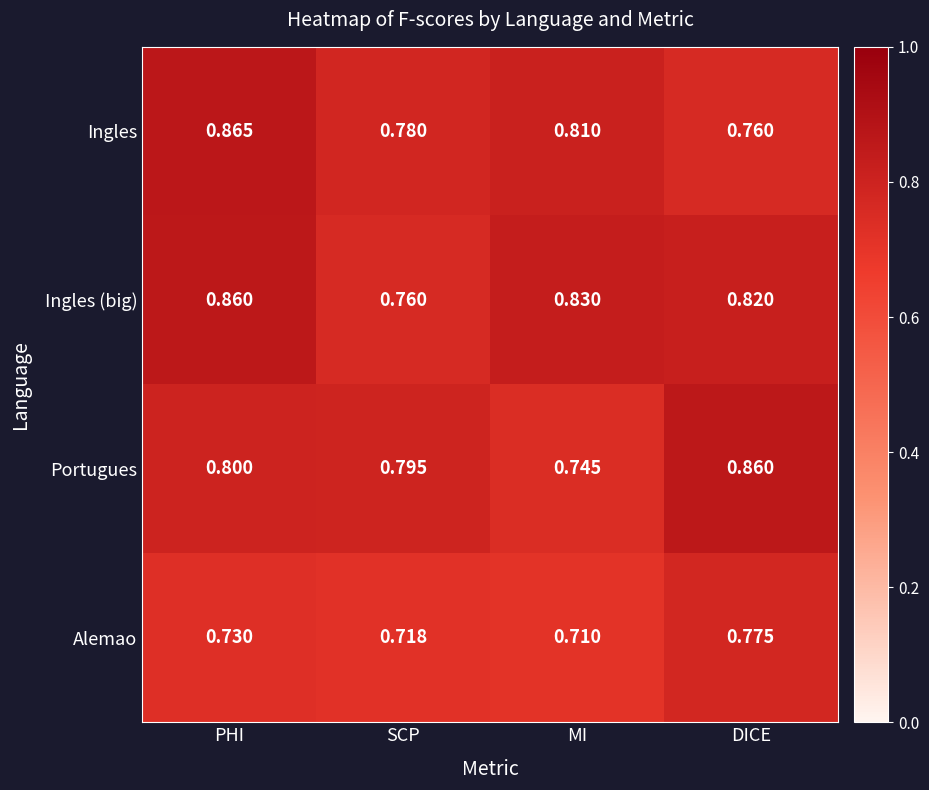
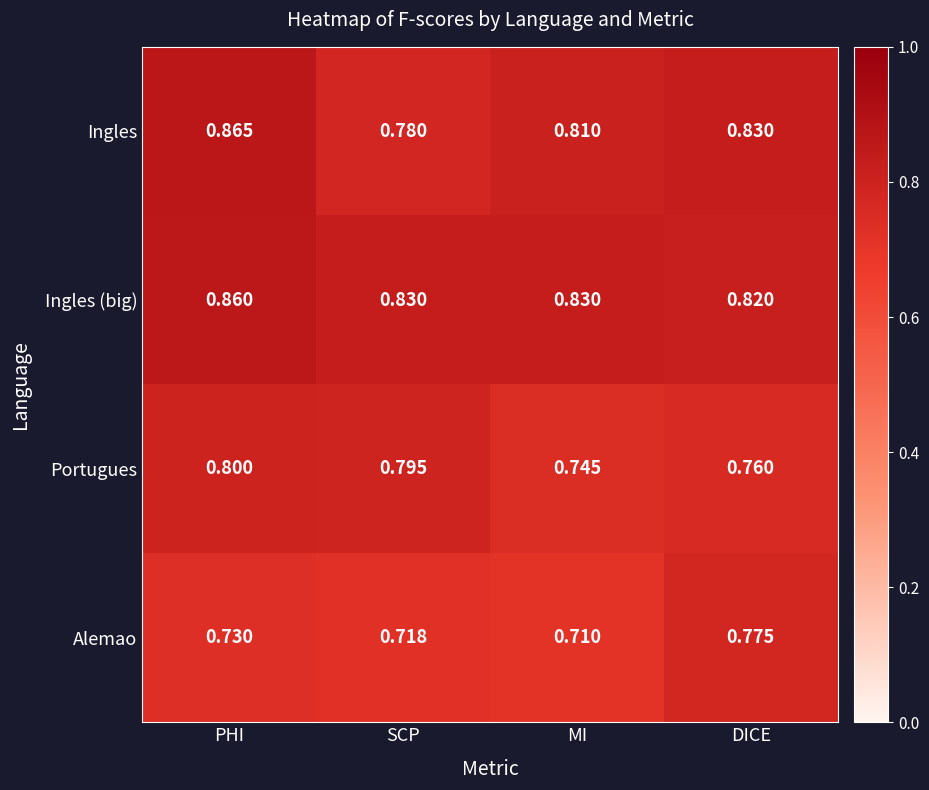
Ingles, DICE: 0.760 -> 0.830
Ingles (big), SCP: 0.760 -> 0.830
Portugues, DICE: 0.860 -> 0.760
